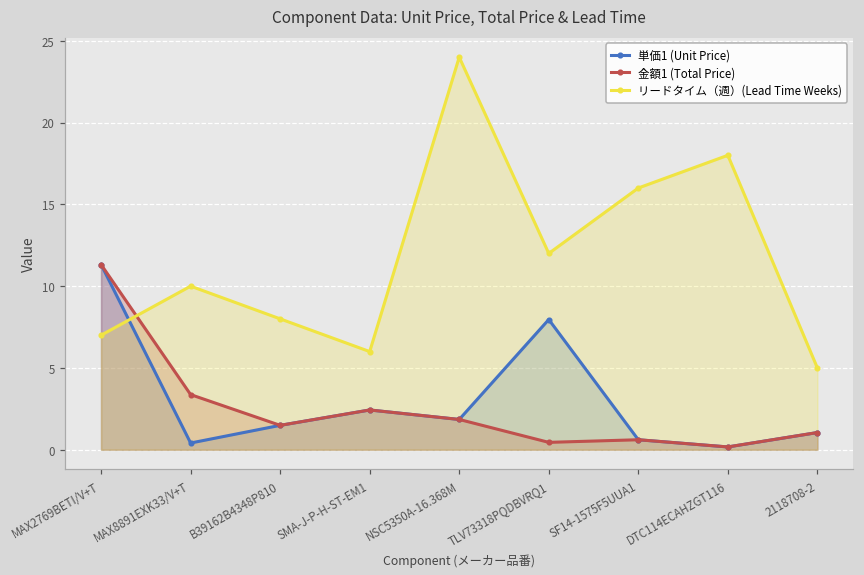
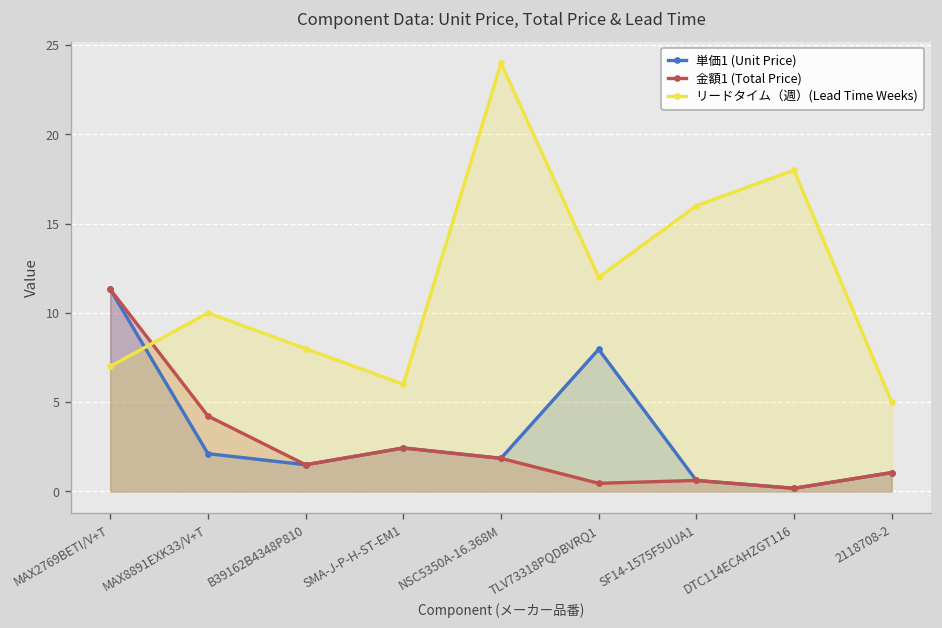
単価1 (Unit Price), MAX8891EXK33/V+T: 0.4 -> 2.1
金額1 (Total Price), MAX8891EXK33/V+T: 3.4 -> 4.2
